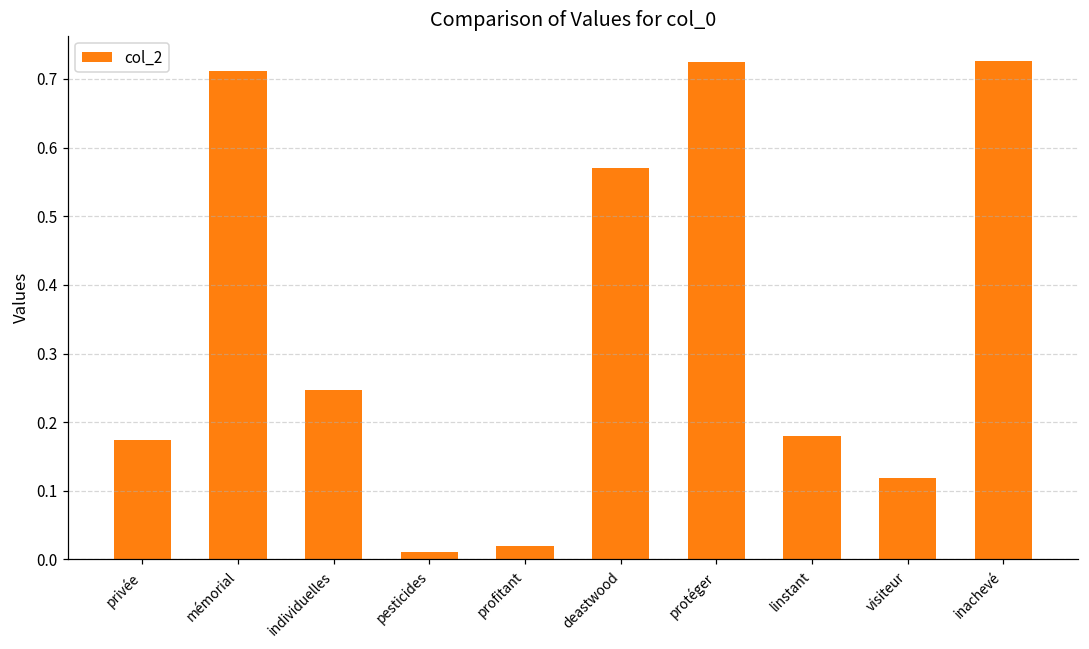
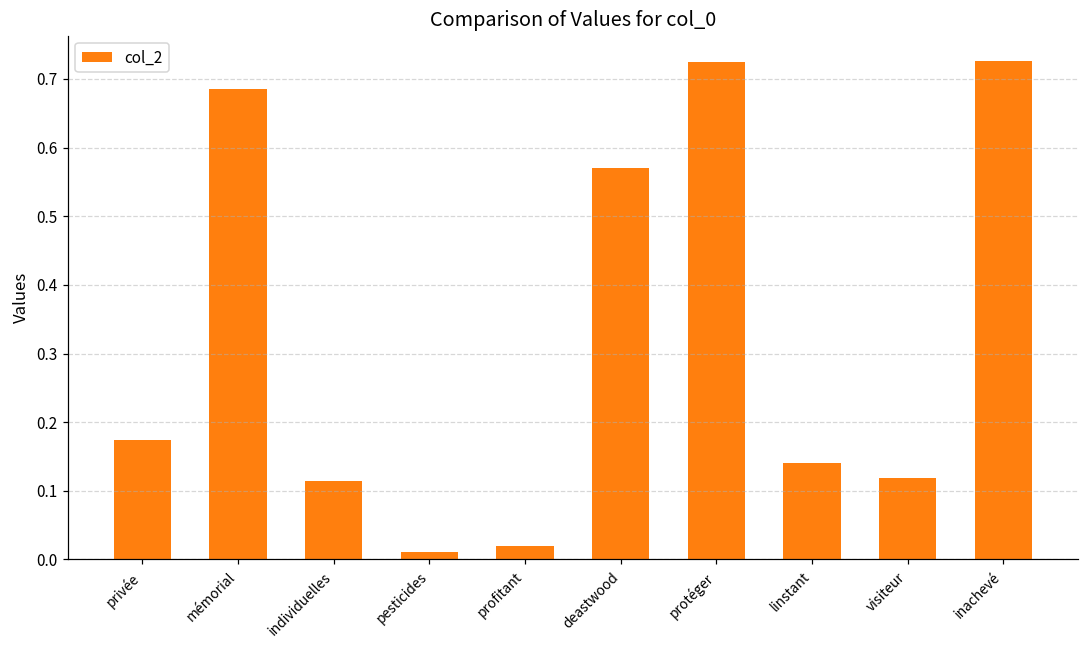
mémorial: 0.71 -> 0.68
individuelles: 0.25 -> 0.11
linstant: 0.18 -> 0.14
